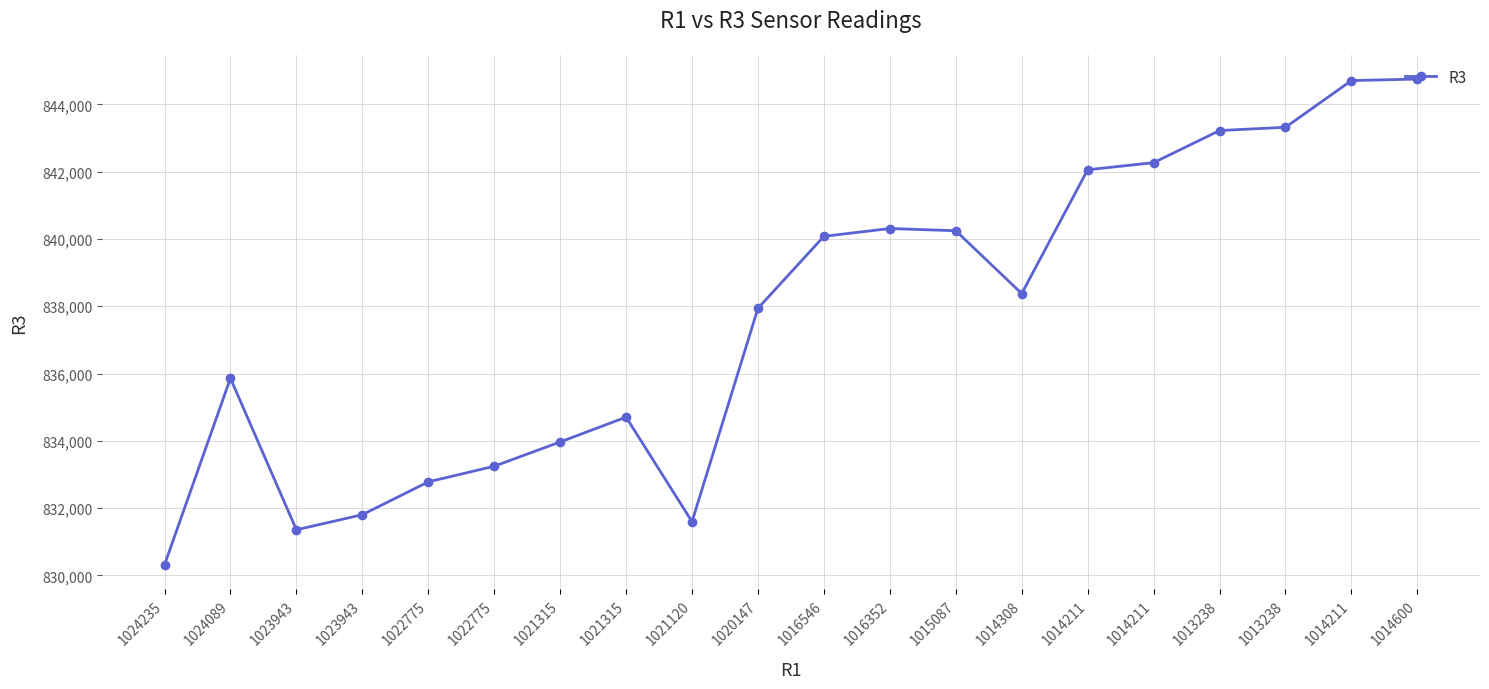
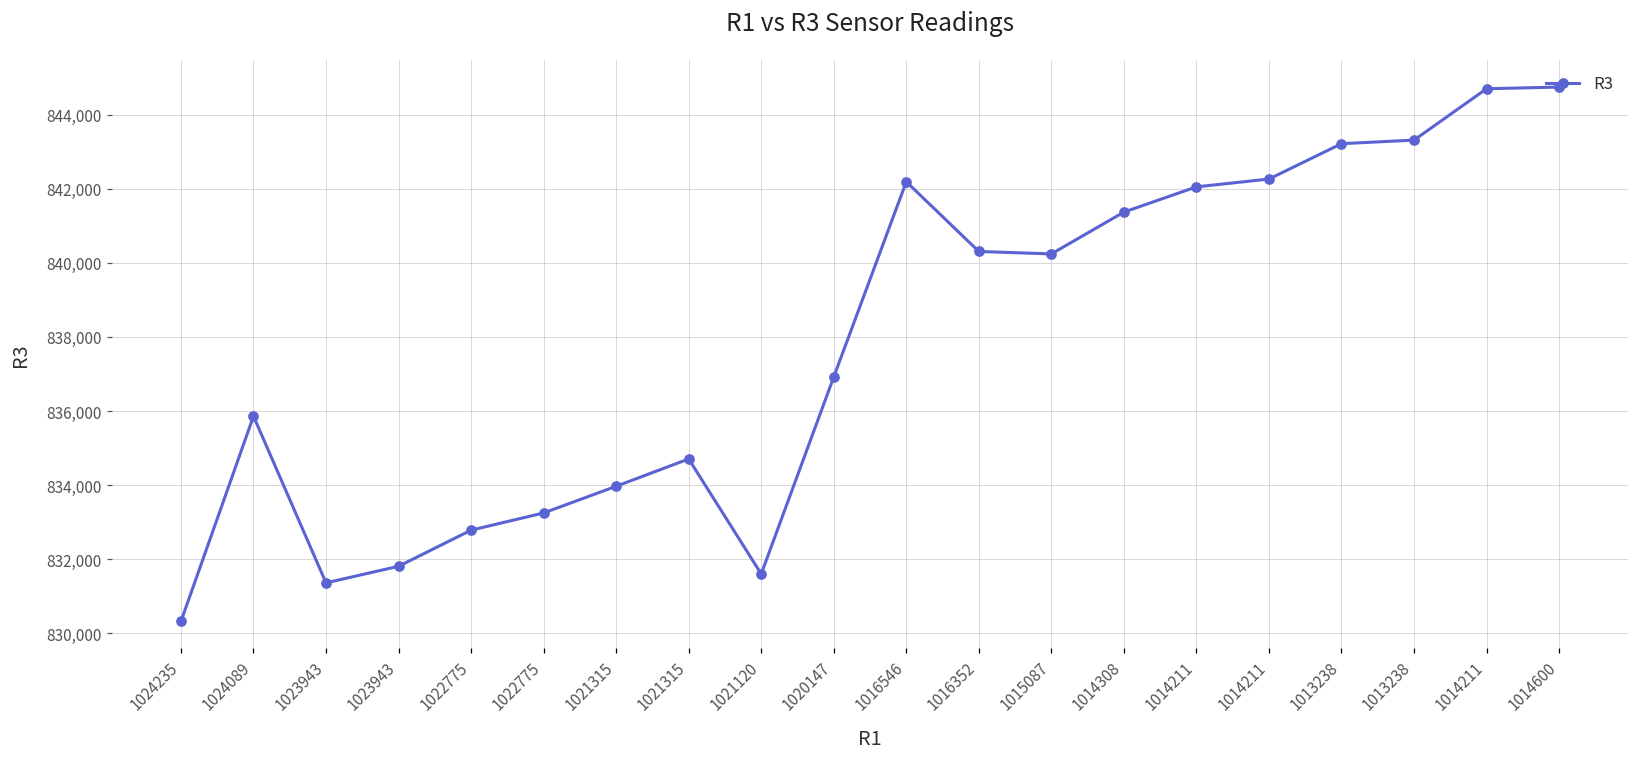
1020147: 837,900 -> 836,900
1016546: 840,100 -> 842,200
1014308: 838,400 -> 841,400
